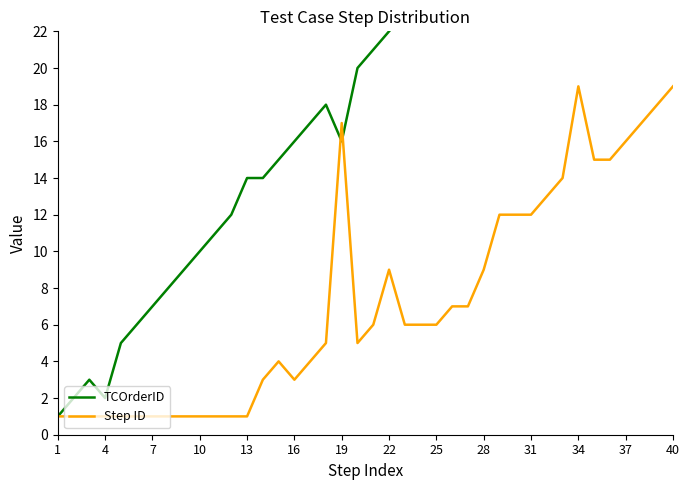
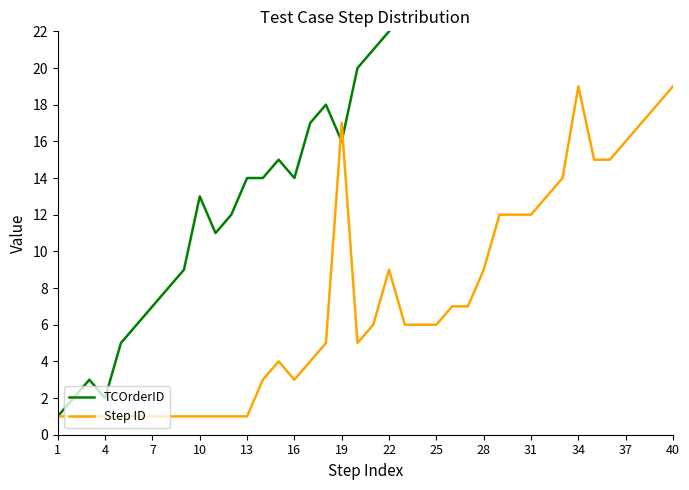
TCOrderID, 10: 10 -> 13
TCOrderID, 16: 16 -> 14
